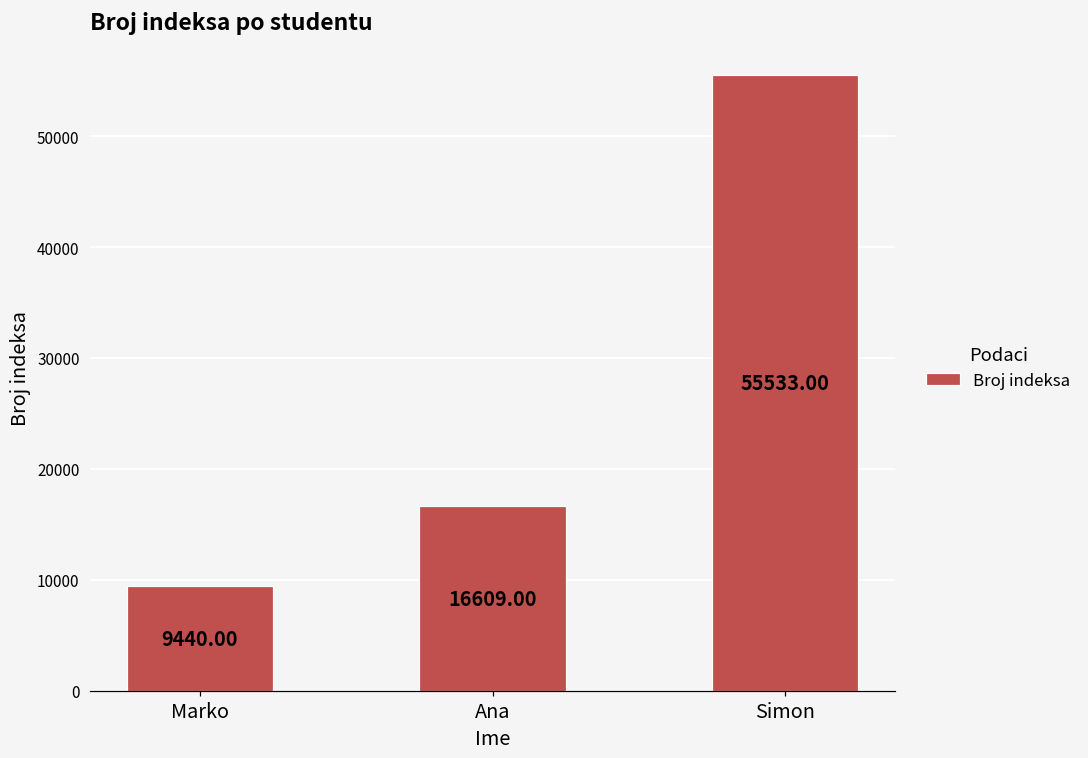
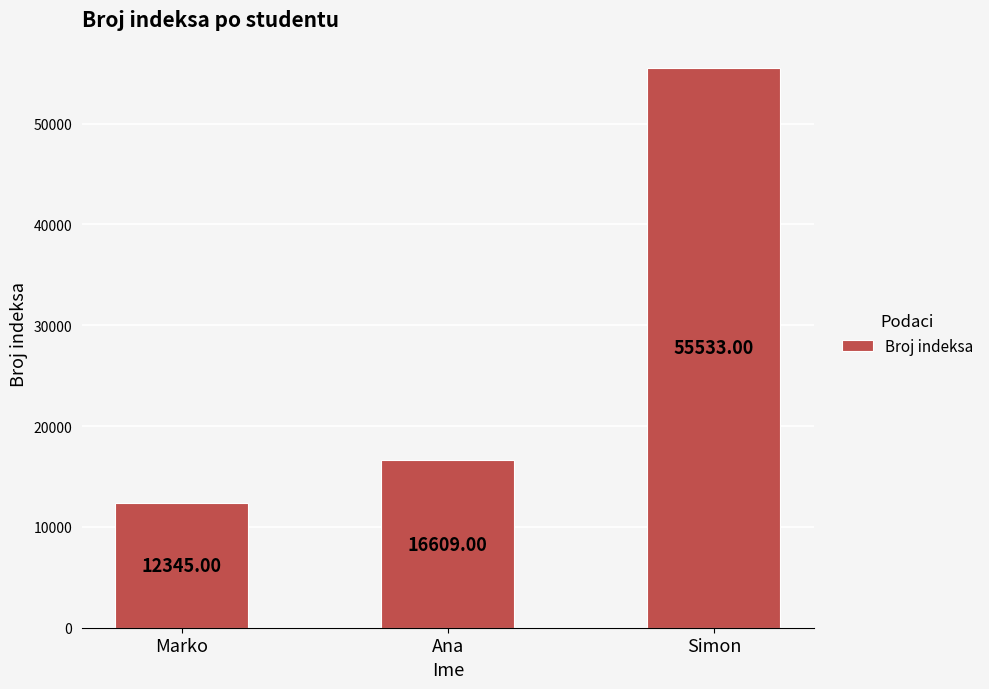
Marko: 9440.00 -> 12345.00
